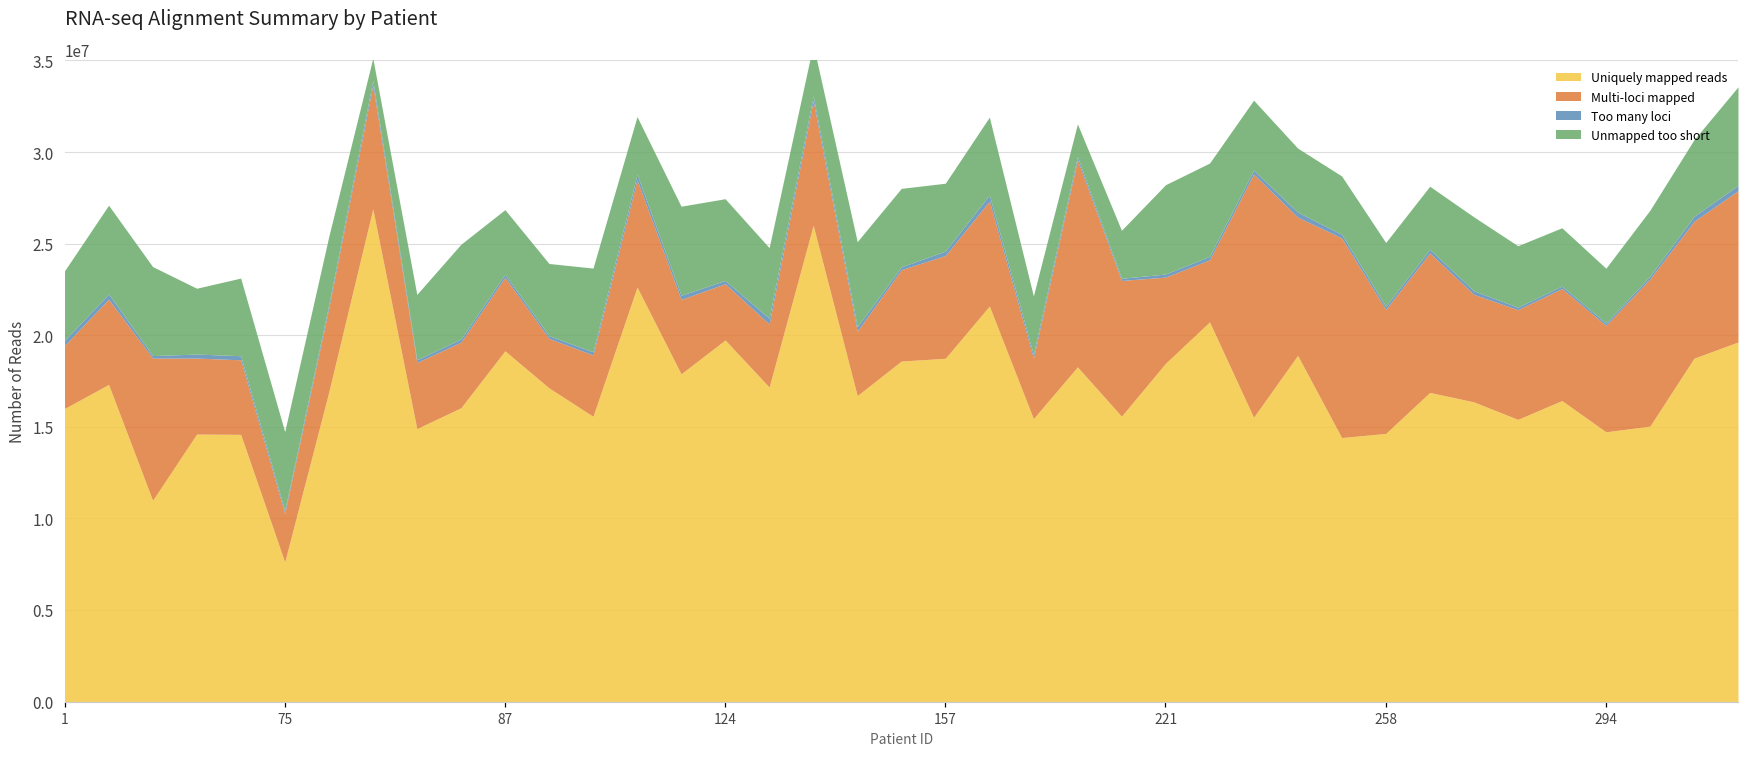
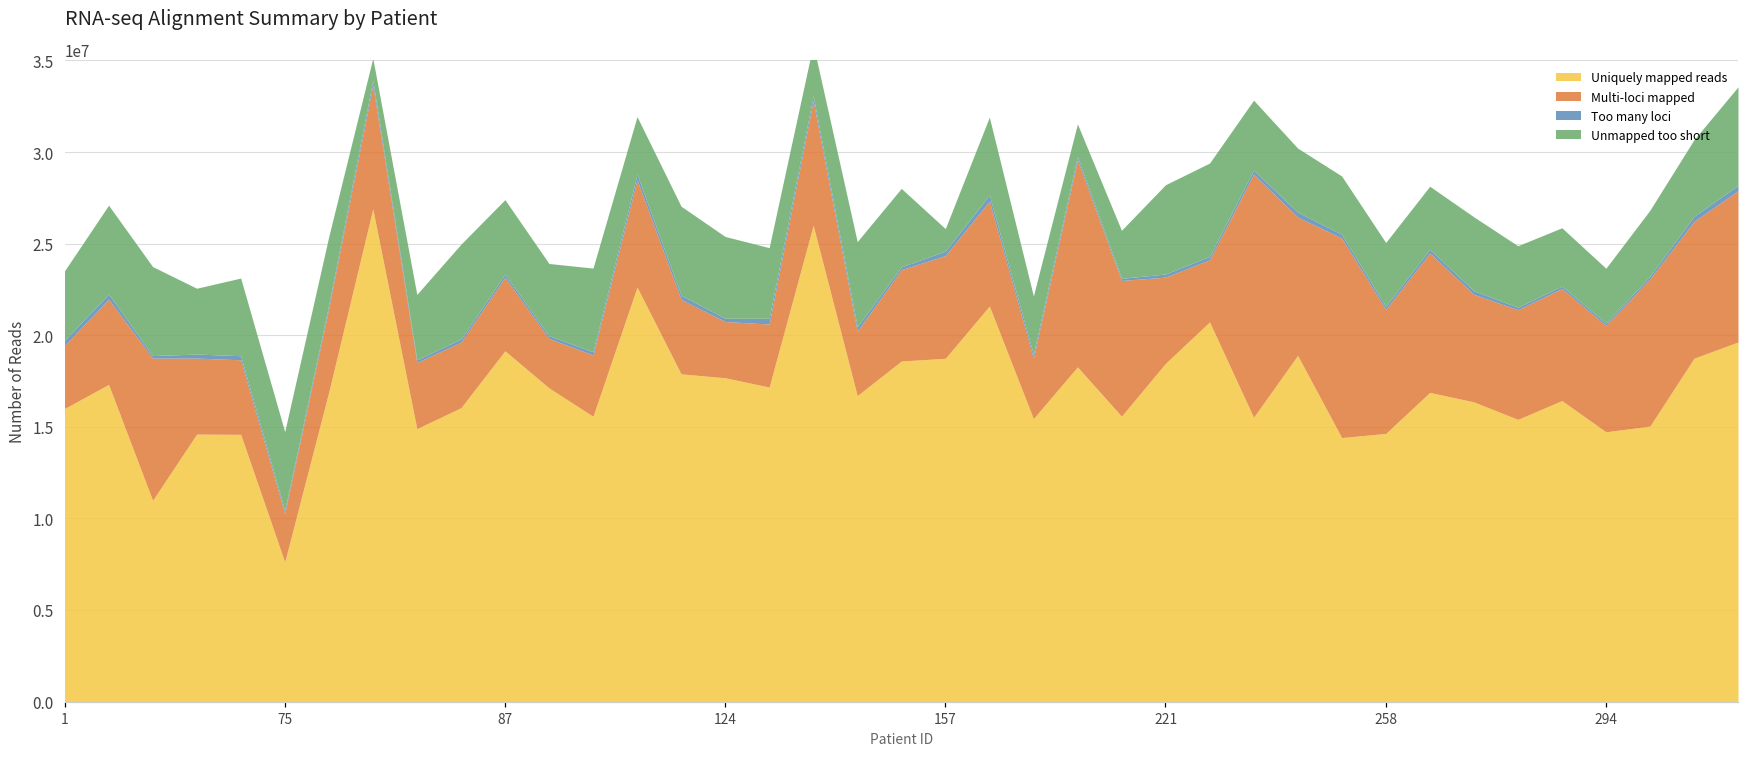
Unmapped too short, 87: 3500000 -> 4100000
Uniquely mapped reads, 124: 19700000 -> 17700000
Unmapped too short, 157: 3700000 -> 1200000
